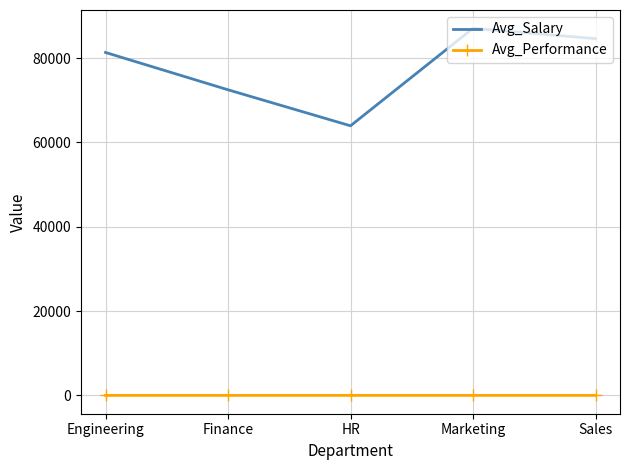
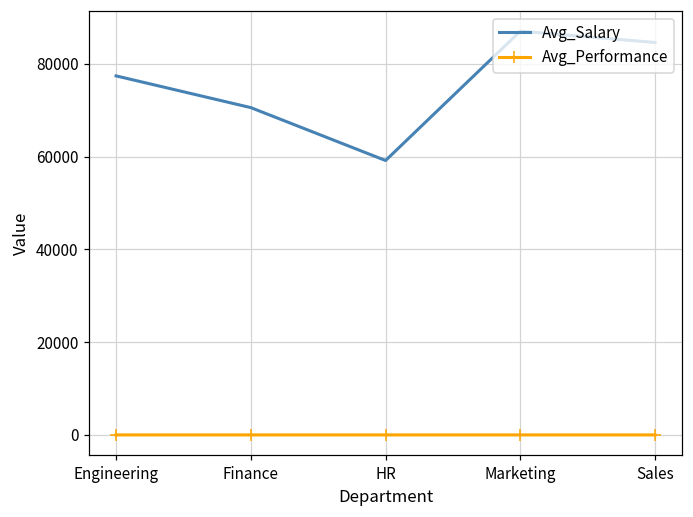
Avg_Salary, Engineering: 81000 -> 77000
Avg_Salary, Finance: 72000 -> 71000
Avg_Salary, HR: 64000 -> 59000
